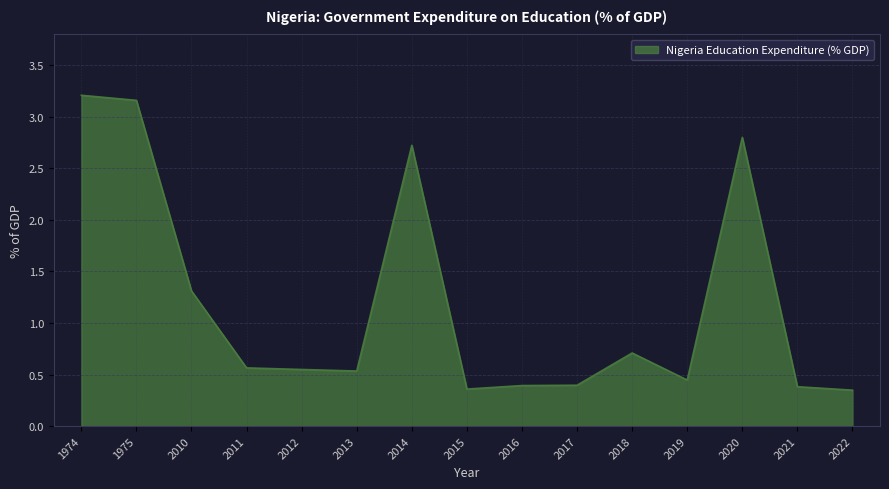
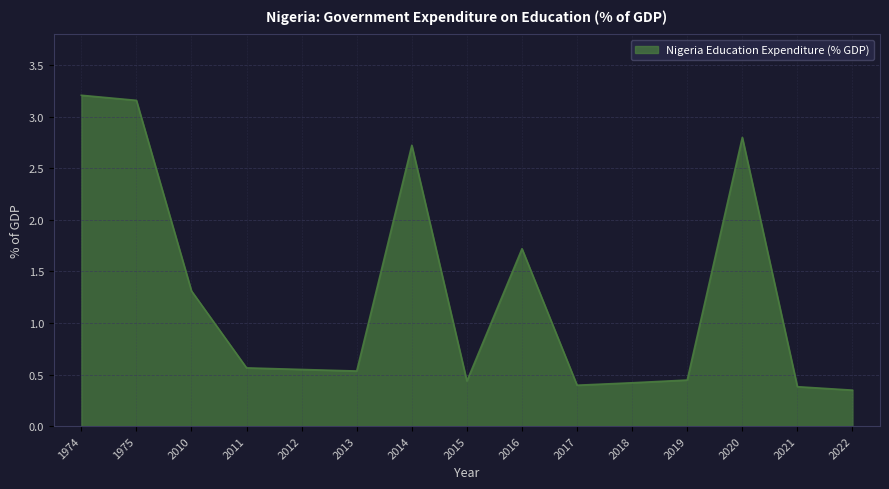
2015: 0.36 -> 0.44
2016: 0.39 -> 1.72
2018: 0.71 -> 0.42
